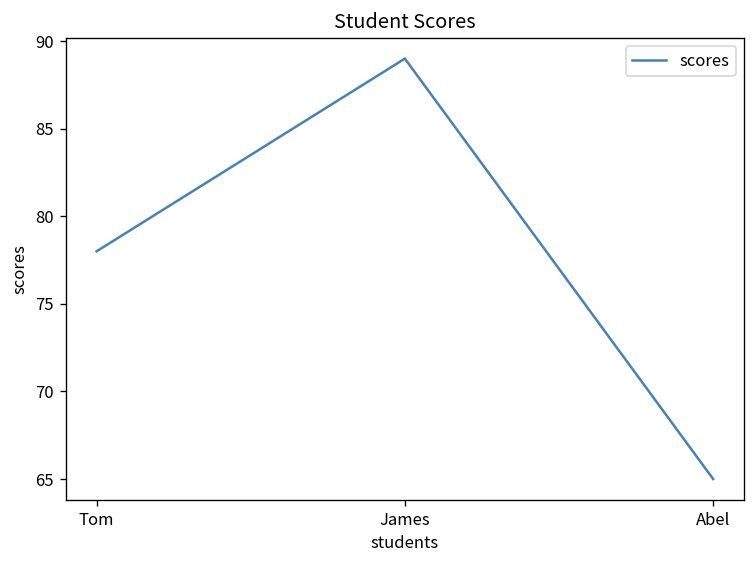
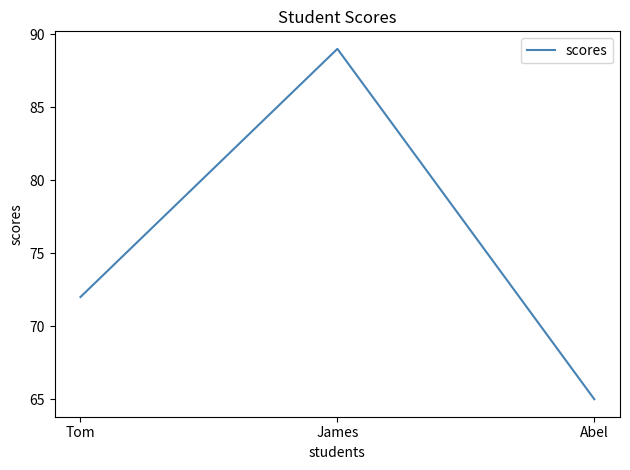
Tom: 78 -> 72
